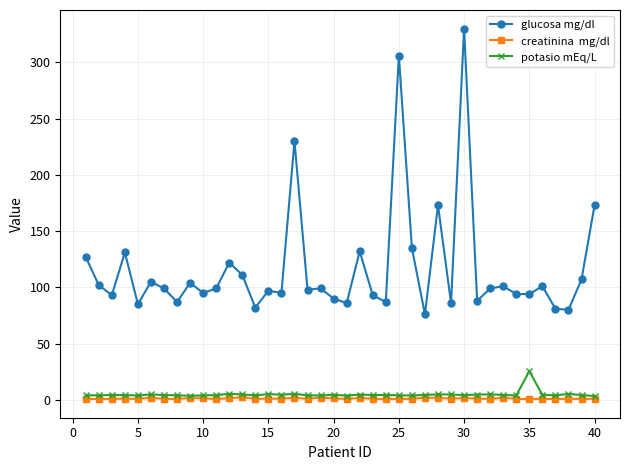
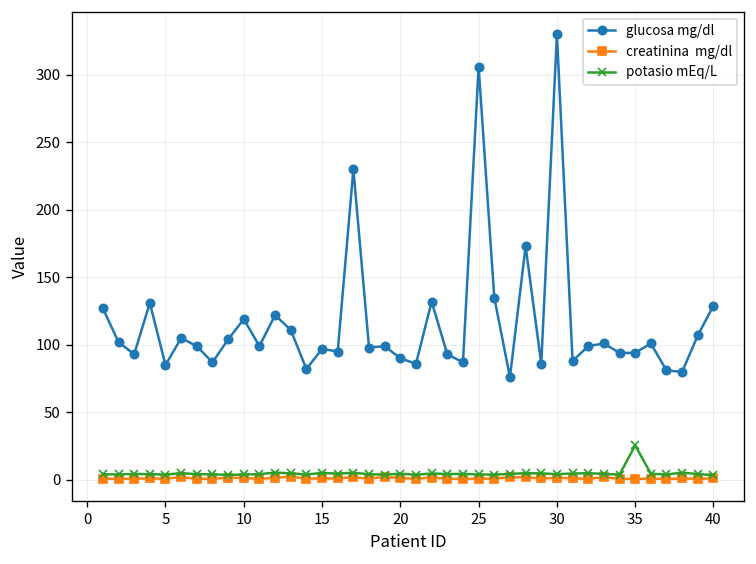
glucosa mg/dl, 10: 95 -> 119
glucosa mg/dl, 40: 173 -> 129
